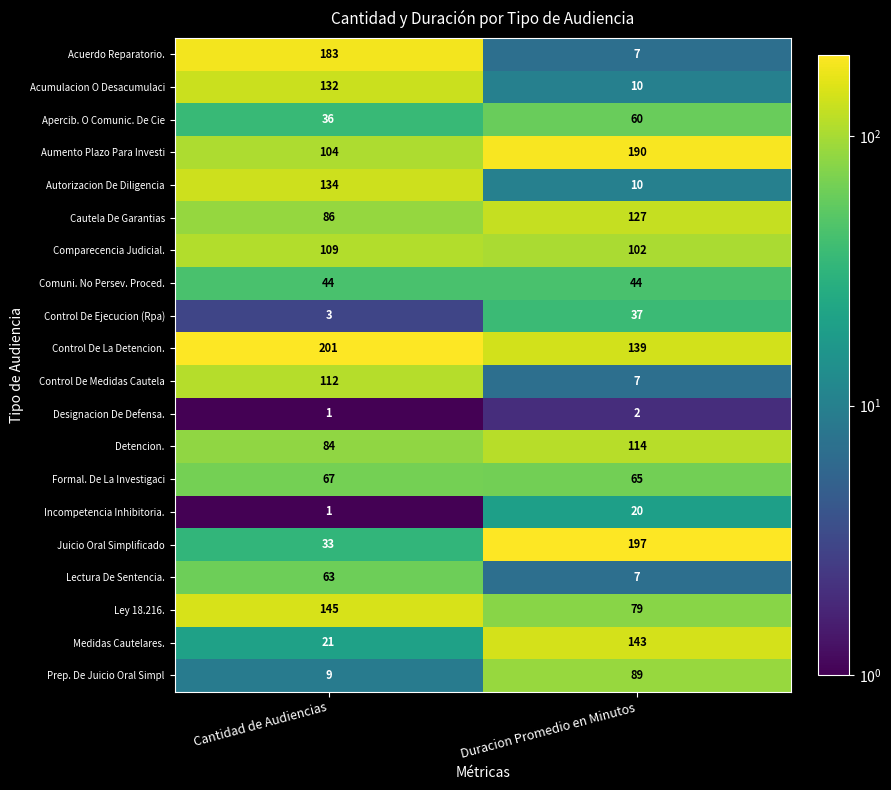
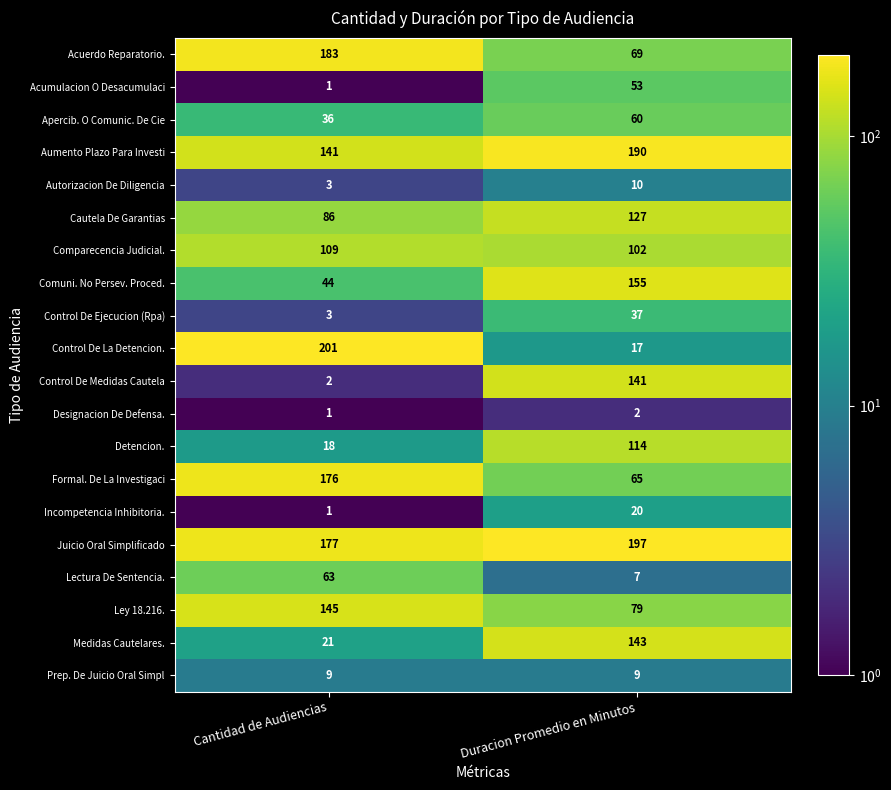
Acuerdo Reparatorio., Duracion Promedio en Minutos: 7 -> 69
Acumulacion O Desacumulaci, Cantidad de Audiencias: 132 -> 1
Acumulacion O Desacumulaci, Duracion Promedio en Minutos: 10 -> 53
Aumento Plazo Para Investi, Cantidad de Audiencias: 104 -> 141
Autorizacion De Diligencia, Cantidad de Audiencias: 134 -> 3
Comuni. No Persev. Proced., Duracion Promedio en Minutos: 44 -> 155
Control De La Detencion., Duracion Promedio en Minutos: 139 -> 17
Control De Medidas Cautela, Cantidad de Audiencias: 112 -> 2
Control De Medidas Cautela, Duracion Promedio en Minutos: 7 -> 141
Detencion., Cantidad de Audiencias: 84 -> 18
Formal. De La Investigaci, Cantidad de Audiencias: 67 -> 176
Juicio Oral Simplificado, Cantidad de Audiencias: 33 -> 177
Prep. De Juicio Oral Simpl, Duracion Promedio en Minutos: 89 -> 9
